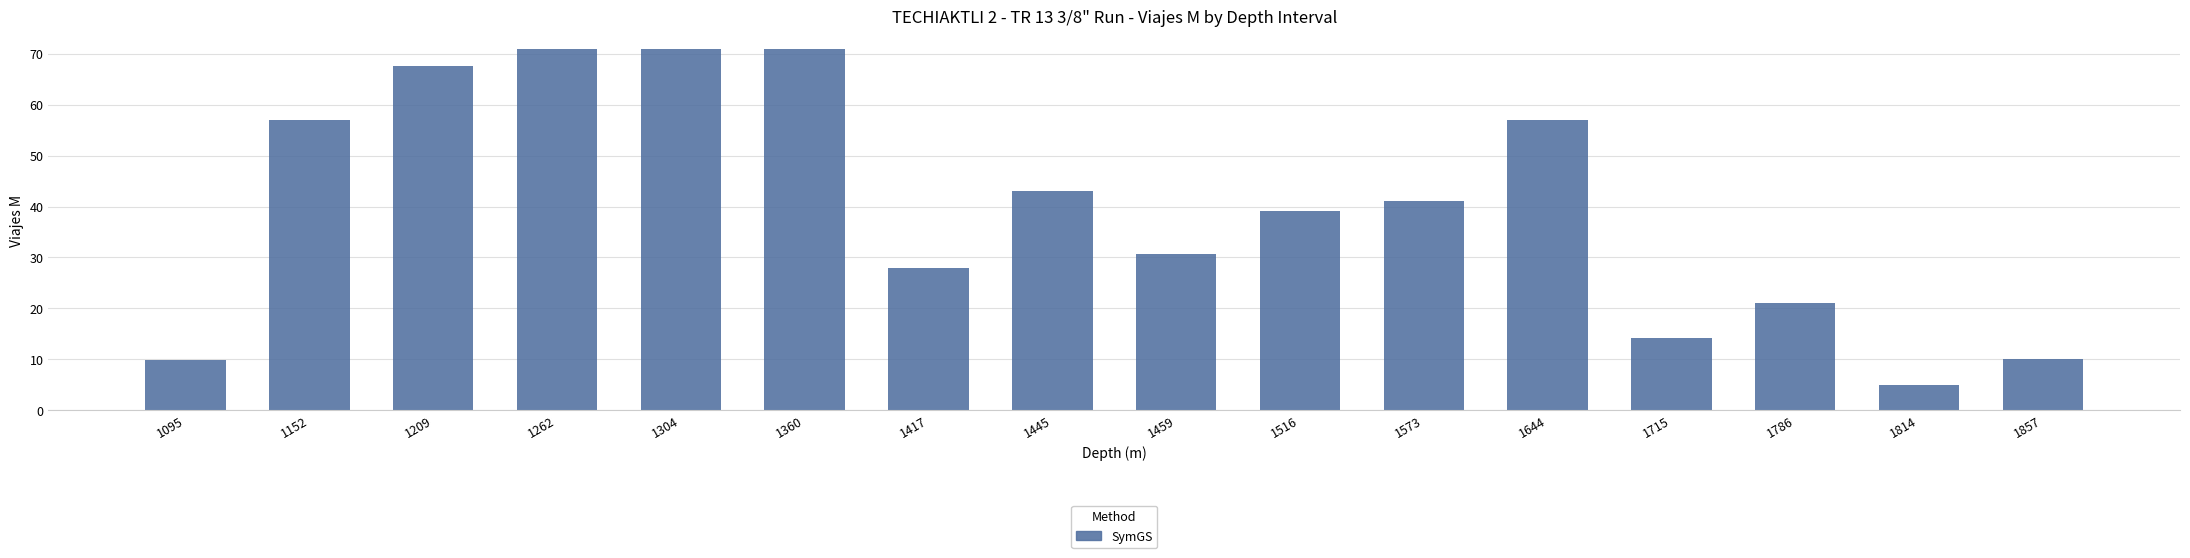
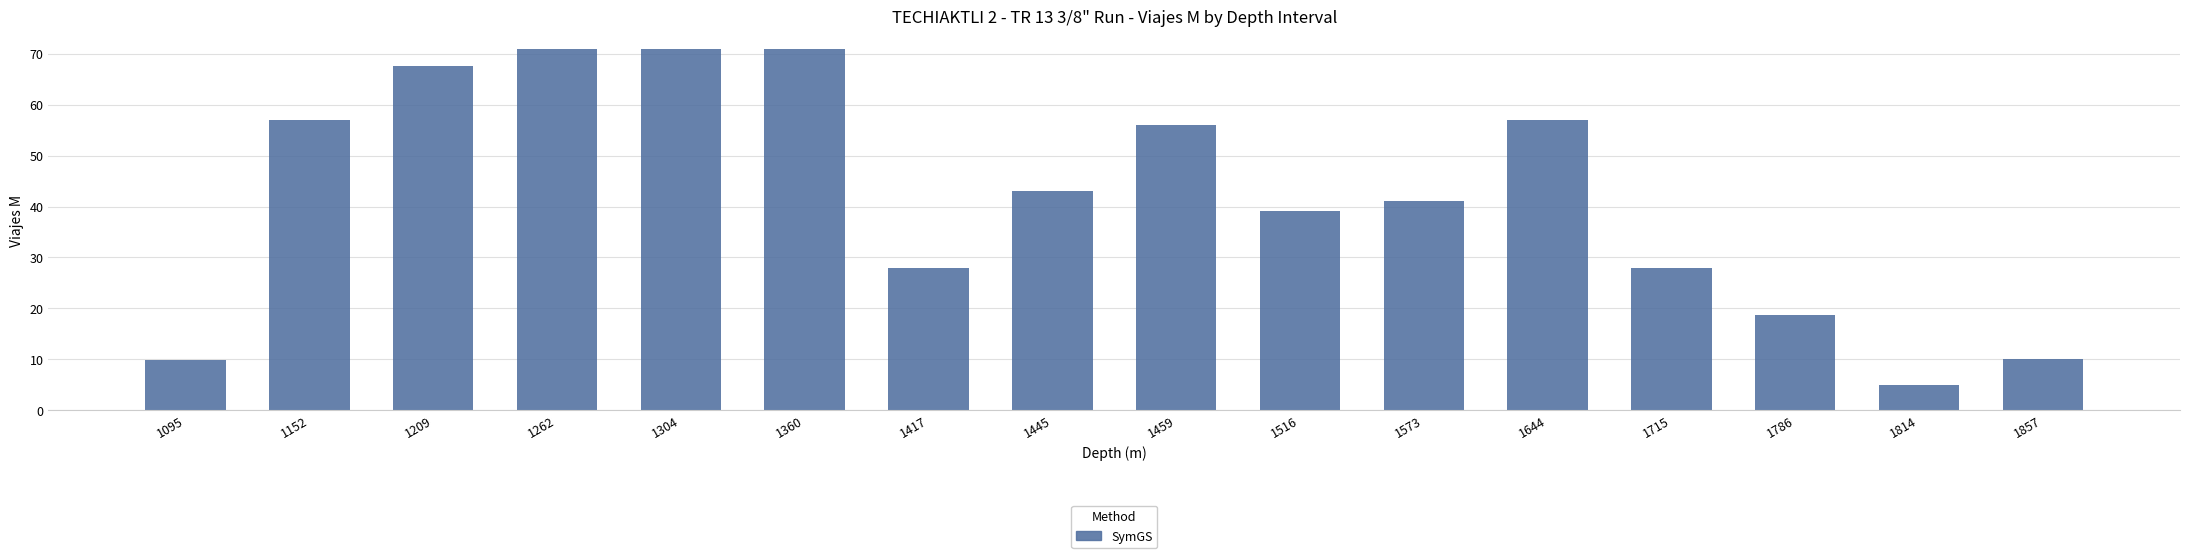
1459: 31 -> 56
1715: 14 -> 28
1786: 21 -> 19
